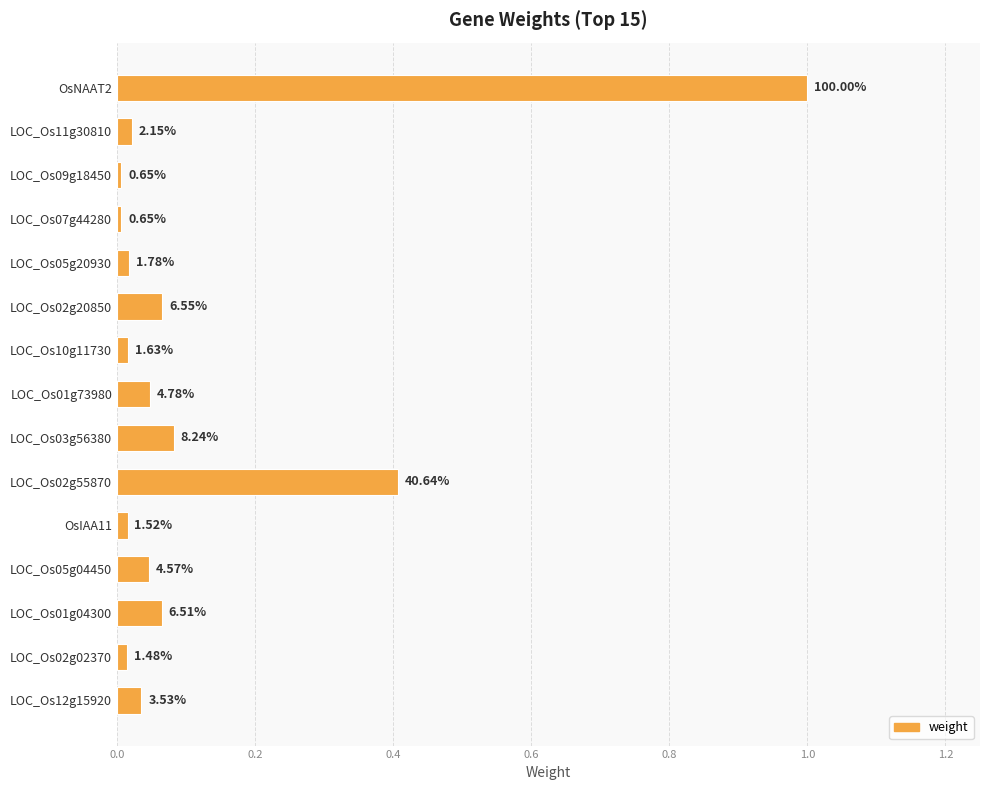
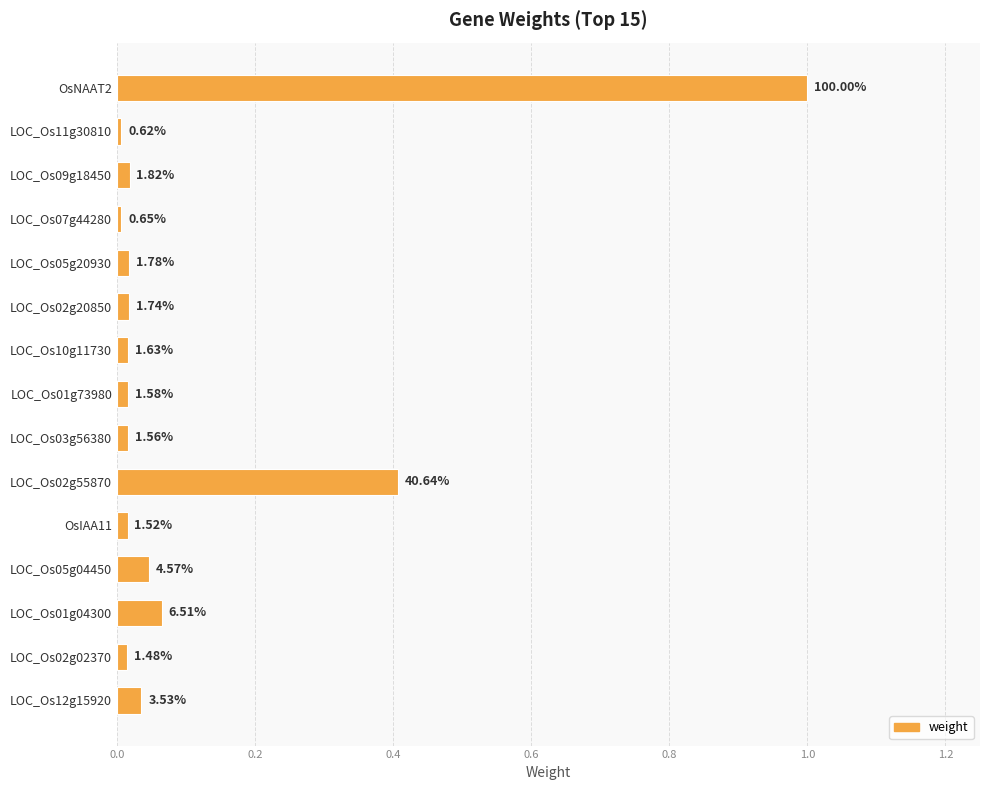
LOC_Os11g30810: 2.15% -> 0.62%
LOC_Os09g18450: 0.65% -> 1.82%
LOC_Os02g20850: 6.55% -> 1.74%
LOC_Os01g73980: 4.78% -> 1.58%
LOC_Os03g56380: 8.24% -> 1.56%
